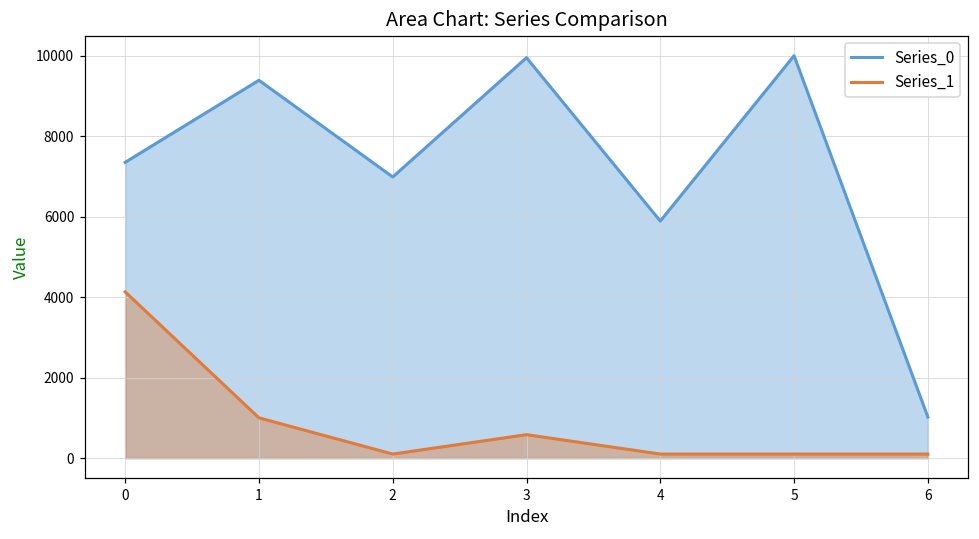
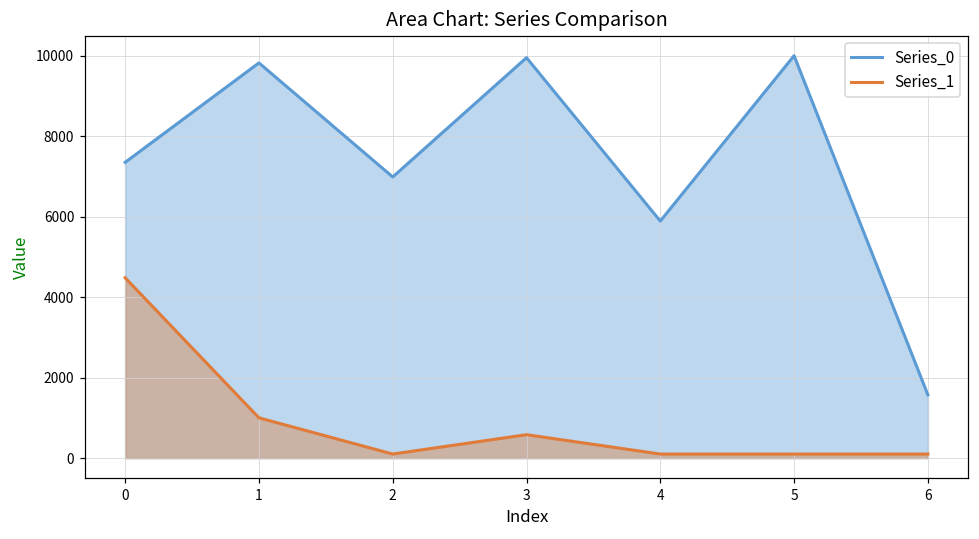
Series_1, 0: 4100 -> 4500
Series_0, 1: 9400 -> 9800
Series_0, 6: 1000 -> 1600
